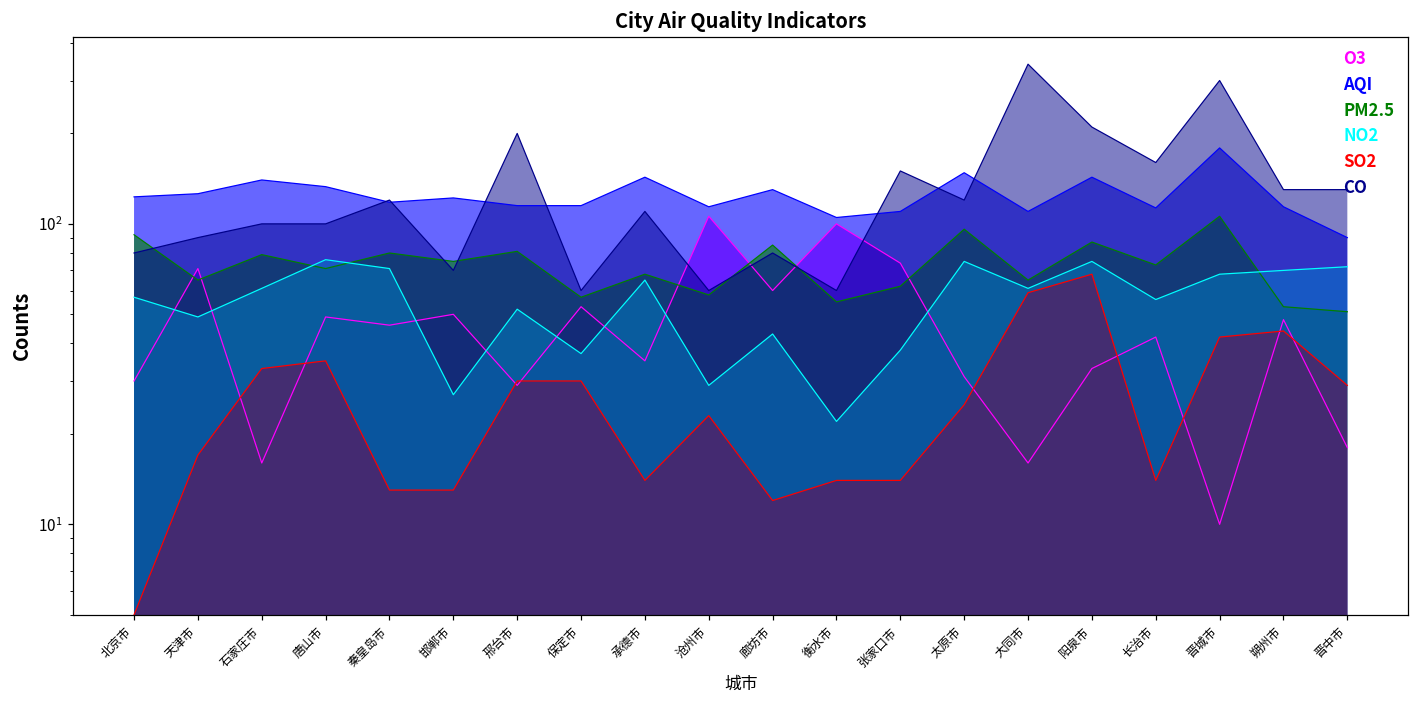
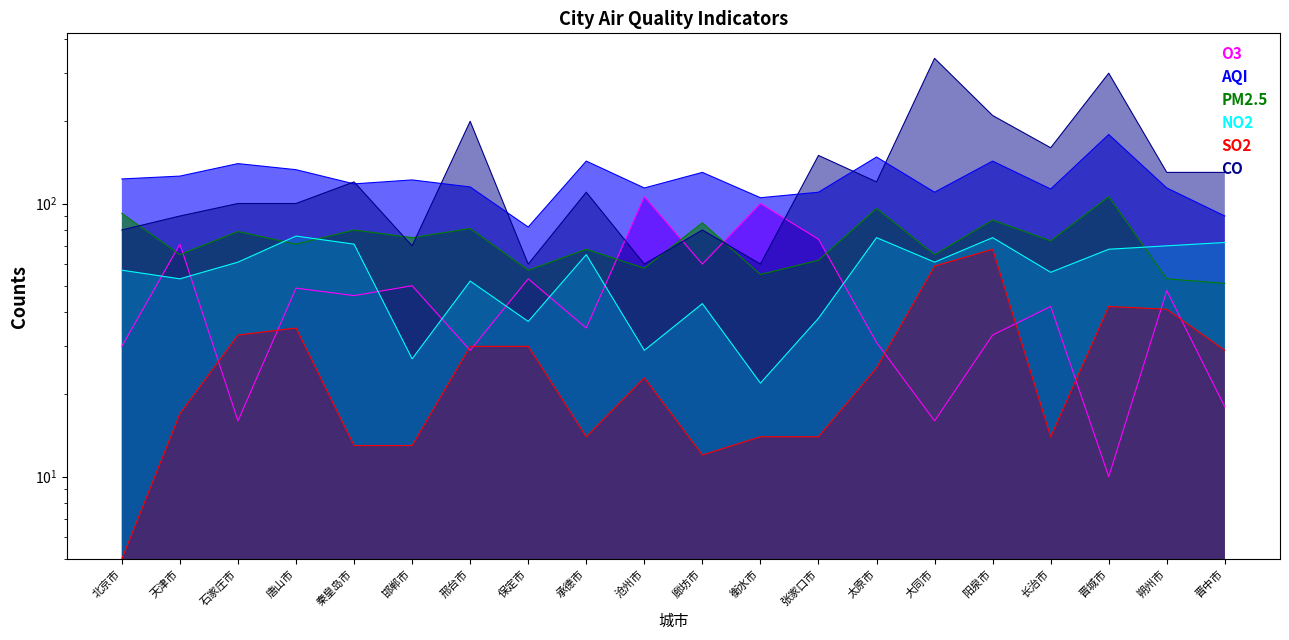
NO2, 天津市: 49 -> 53
AQI, 保定市: 115 -> 82
SO2, 朔州市: 44 -> 41
